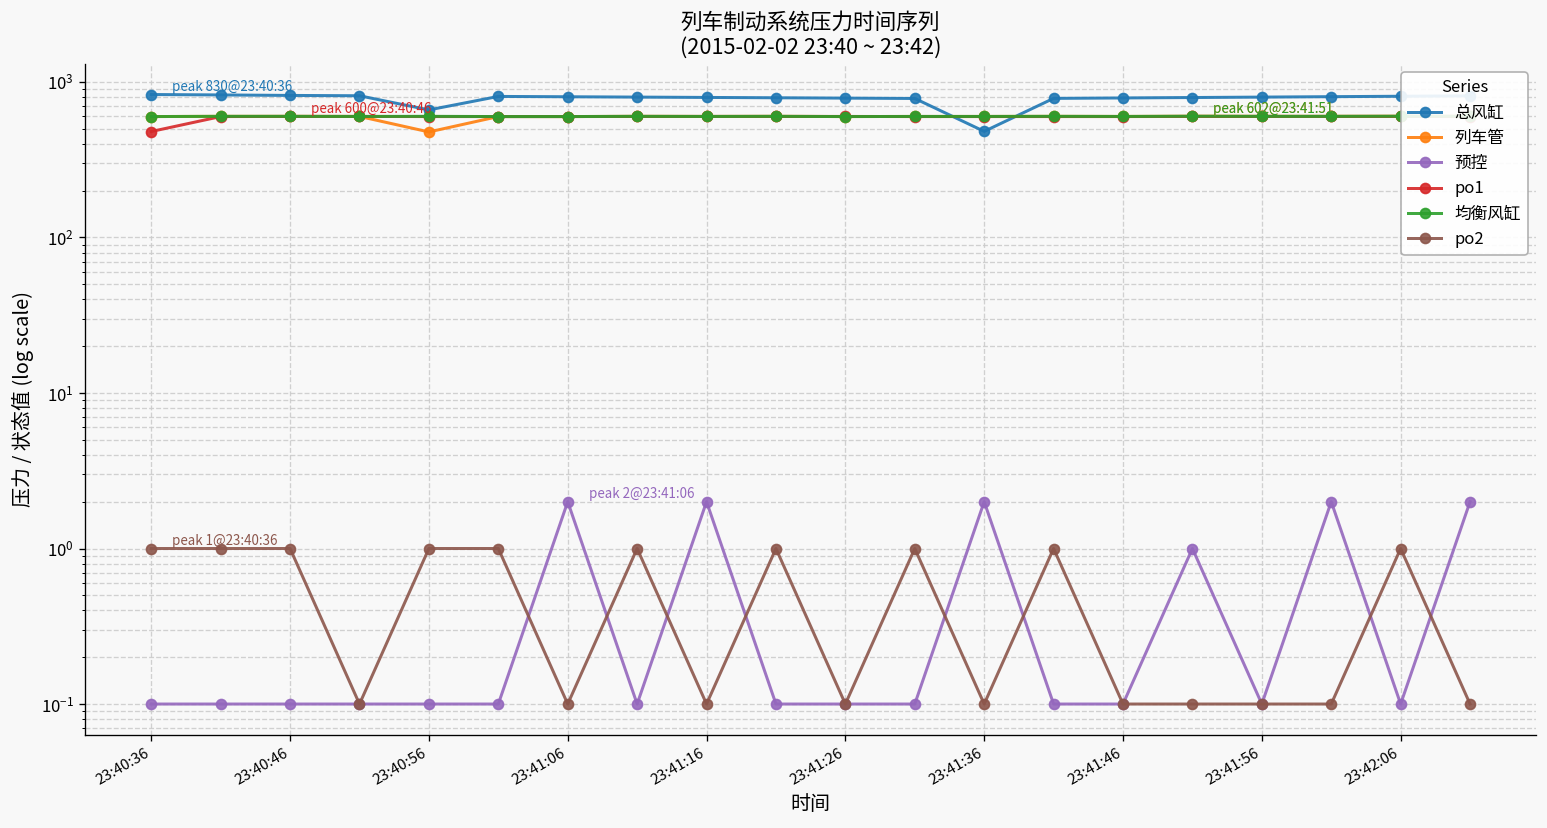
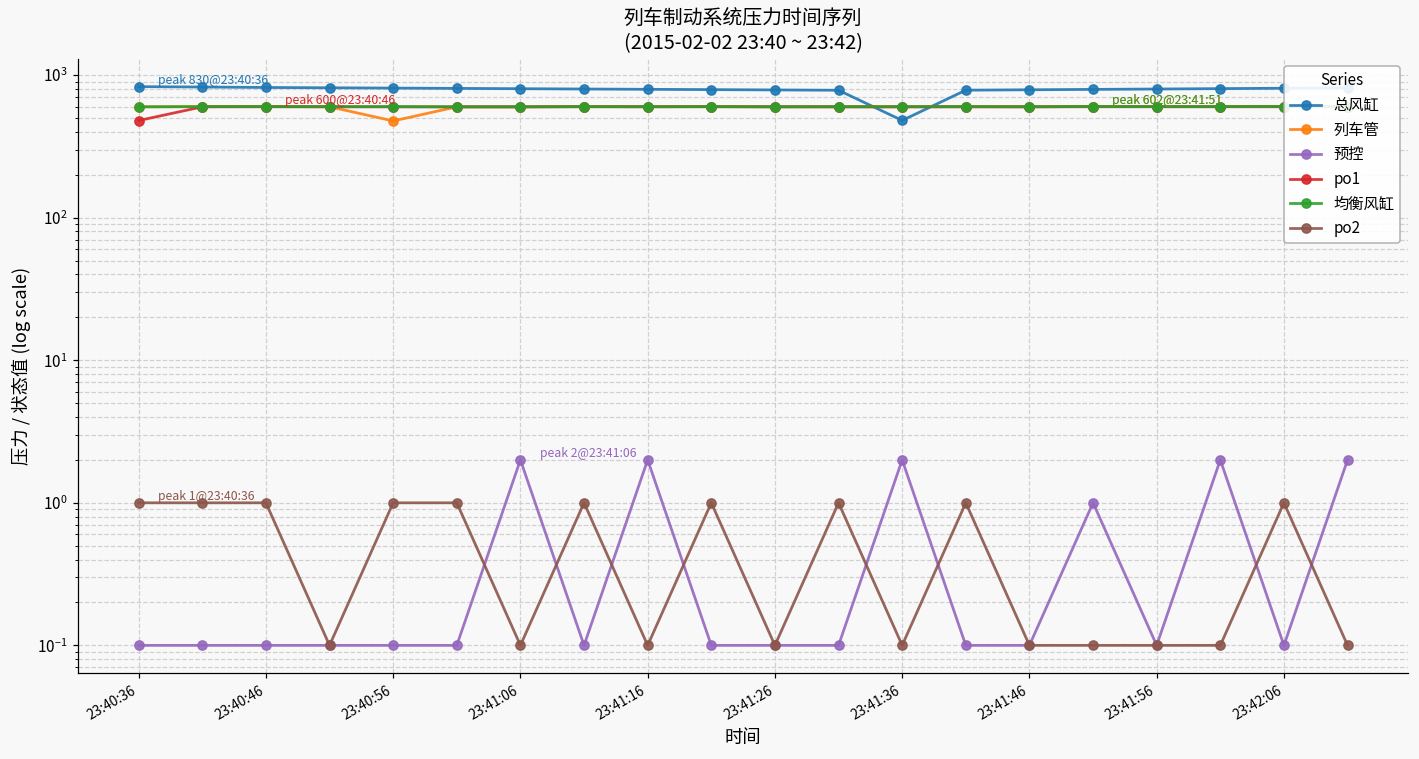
总风缸, 23:40:56: 700 -> 800
